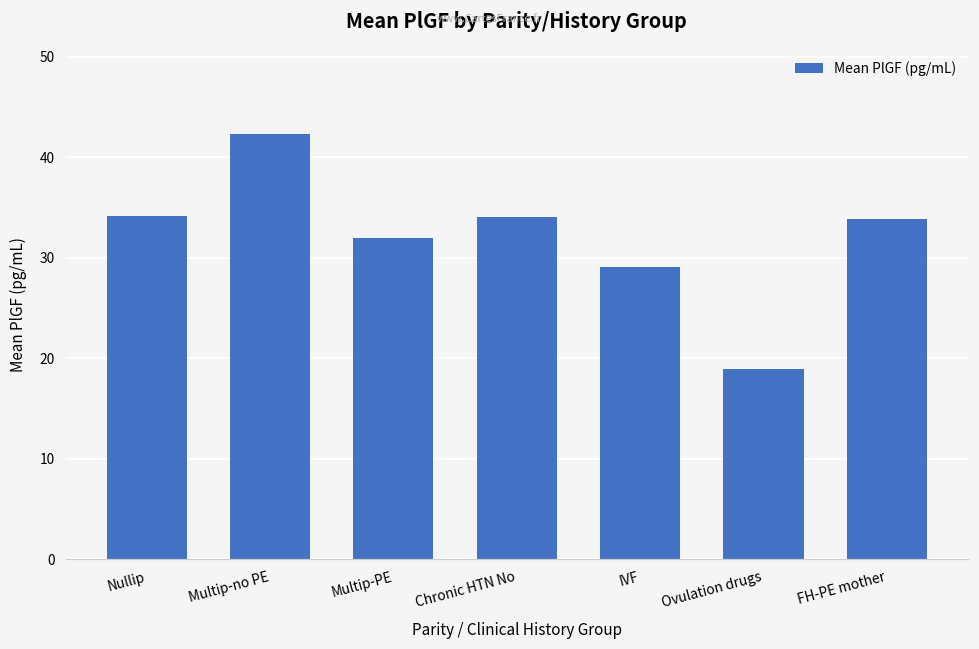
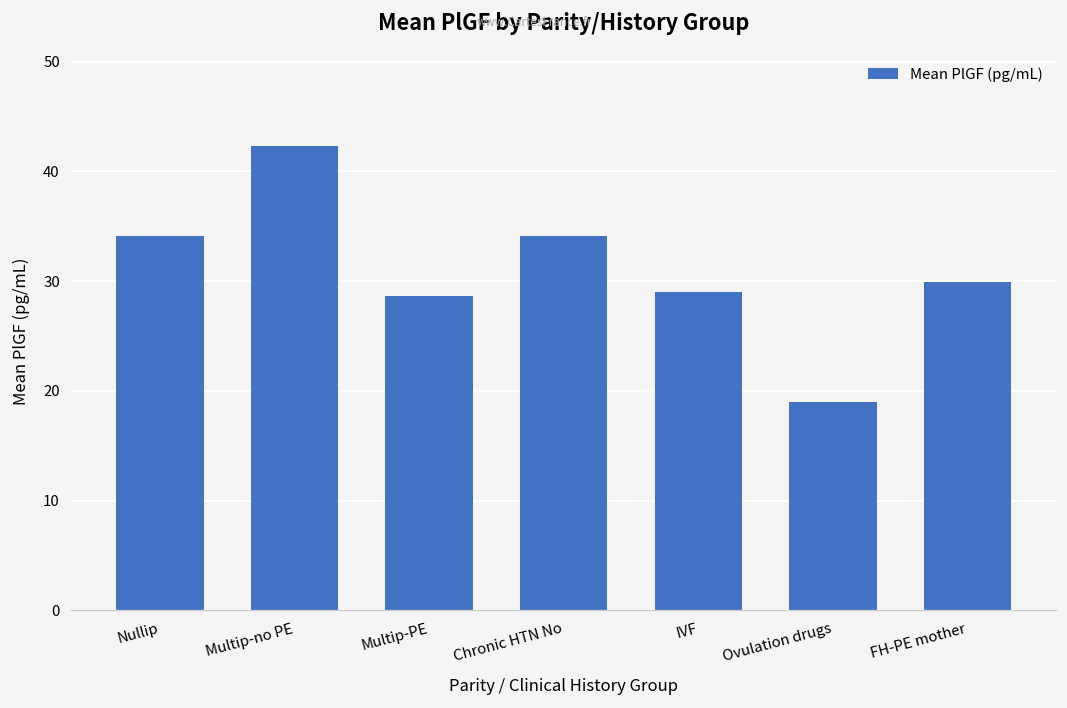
Multip-PE: 32 -> 29
FH-PE mother: 34 -> 30
